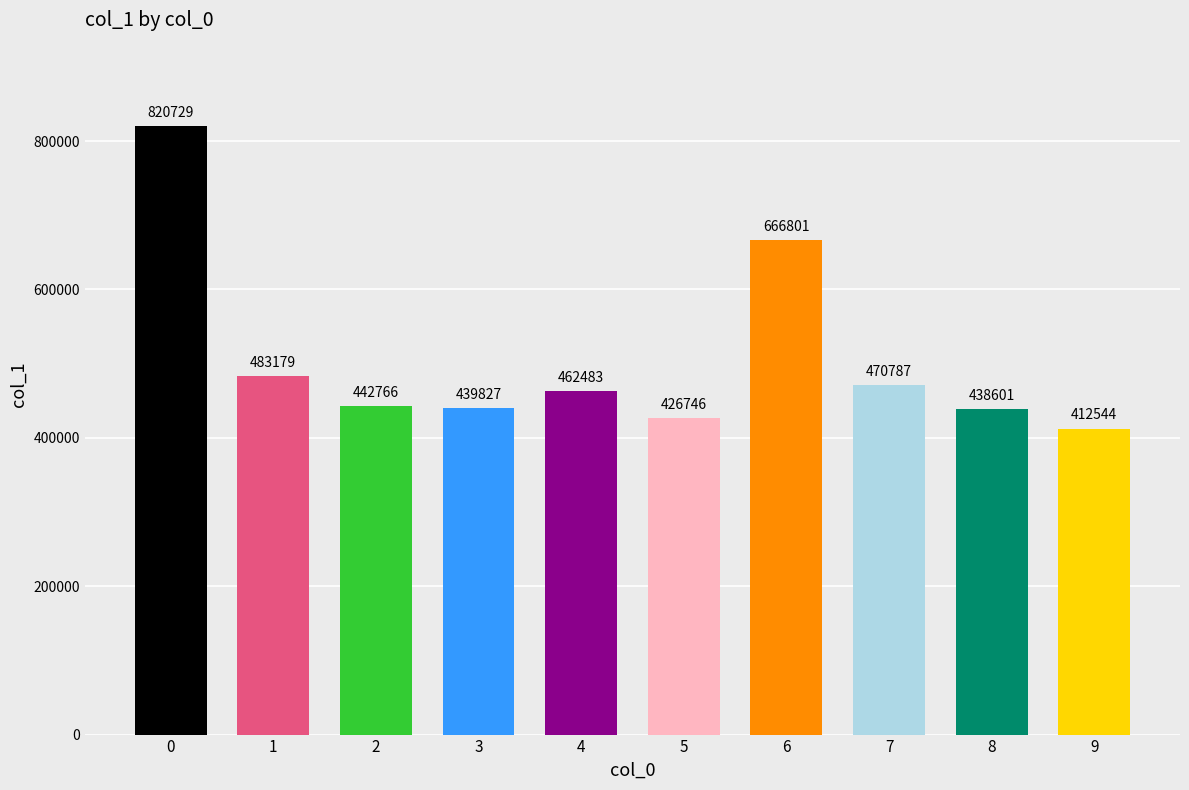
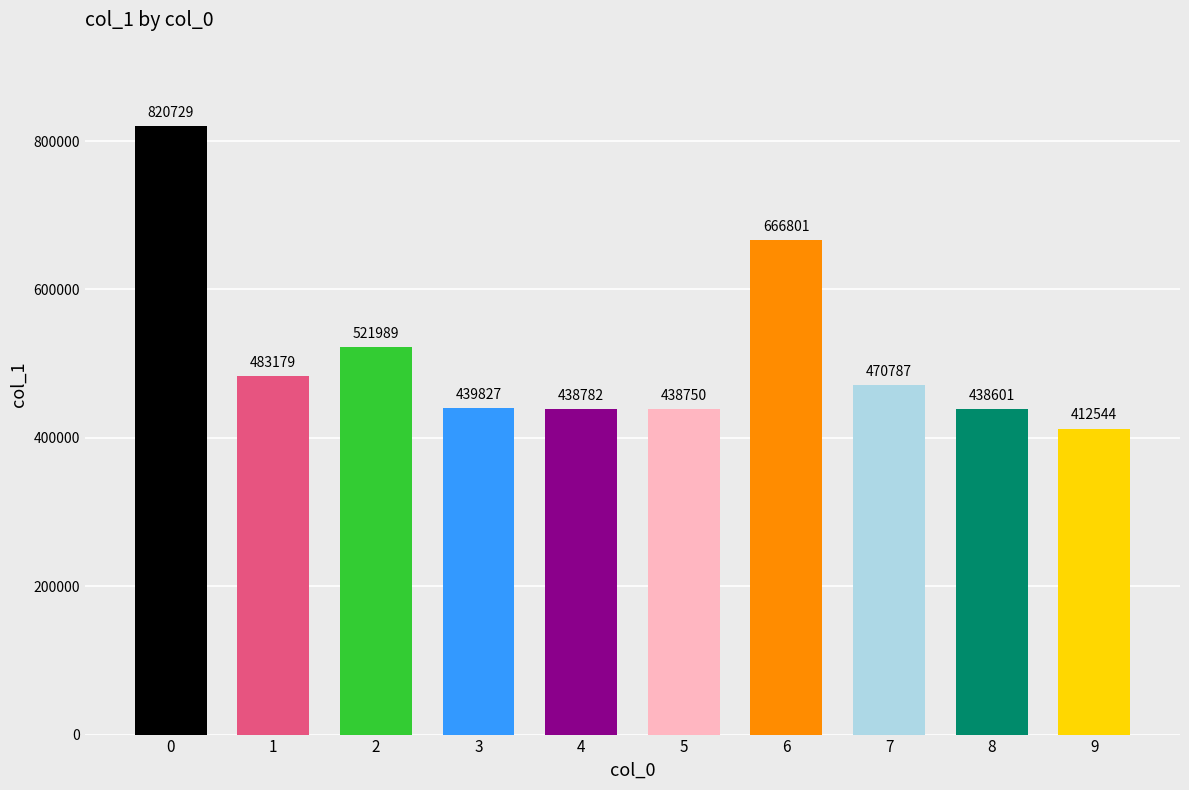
2: 442766 -> 521989
4: 462483 -> 438782
5: 426746 -> 438750
